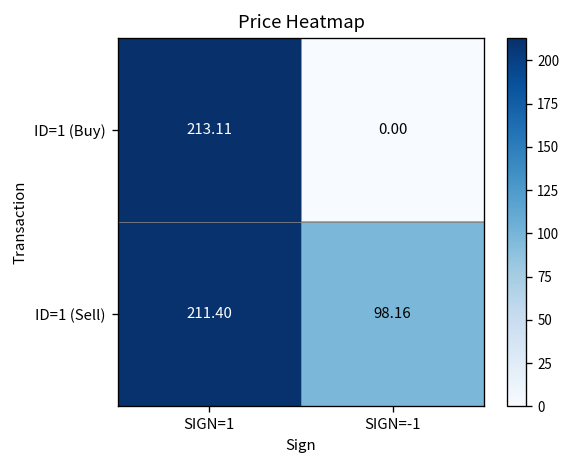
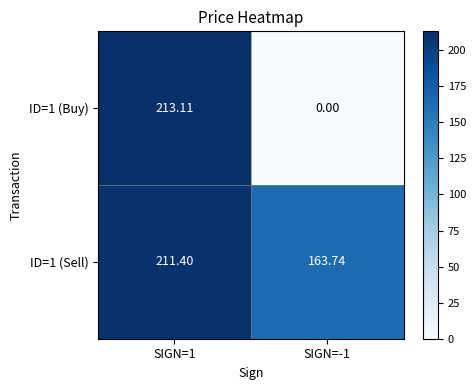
ID=1 (Sell), SIGN=-1: 98.16 -> 163.74
